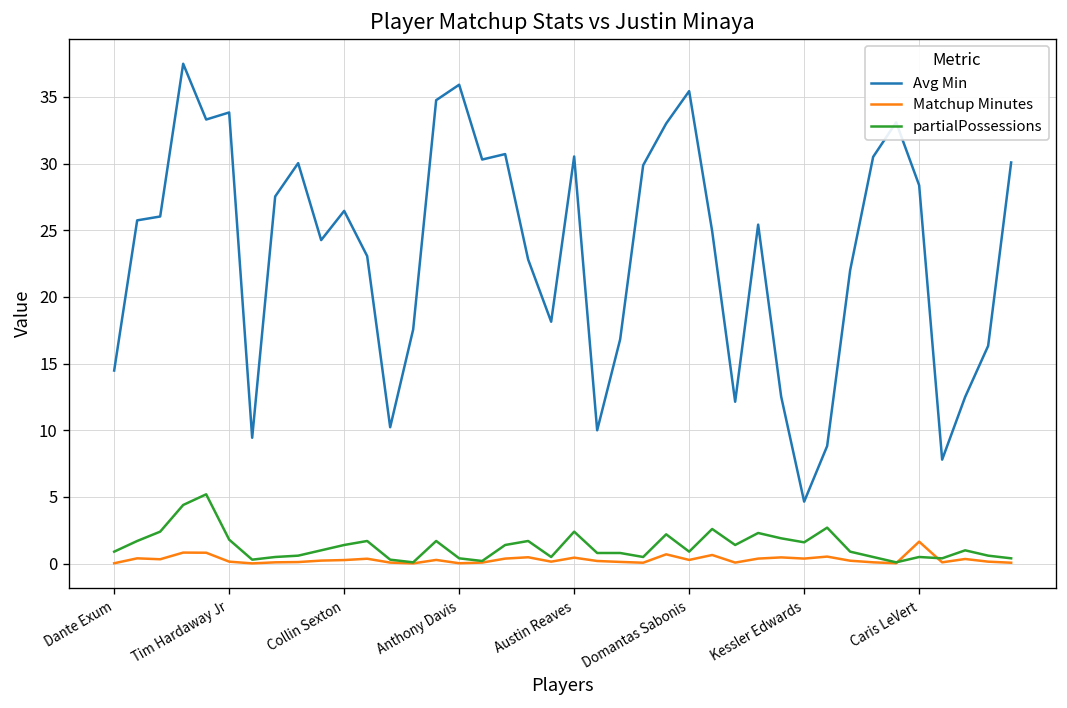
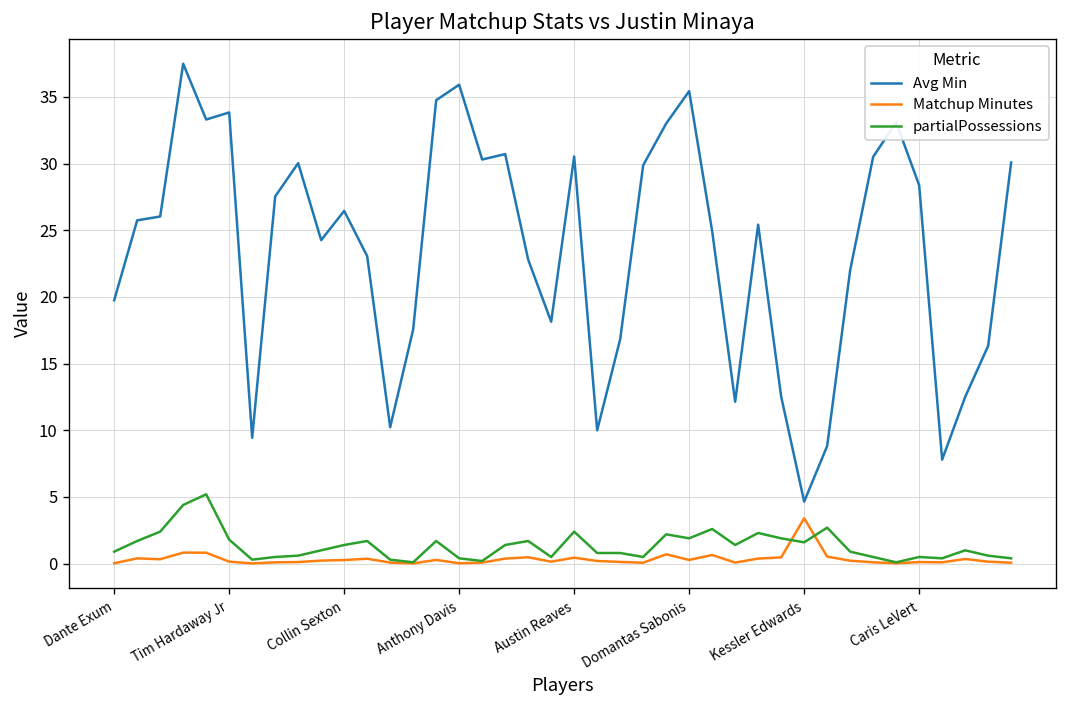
Avg Min, Dante Exum: 14.5 -> 19.8
partialPossessions, Domantas Sabonis: 0.9 -> 1.9
Matchup Minutes, Kessler Edwards: 0.4 -> 3.4
Matchup Minutes, Caris LeVert: 1.7 -> 0.1
